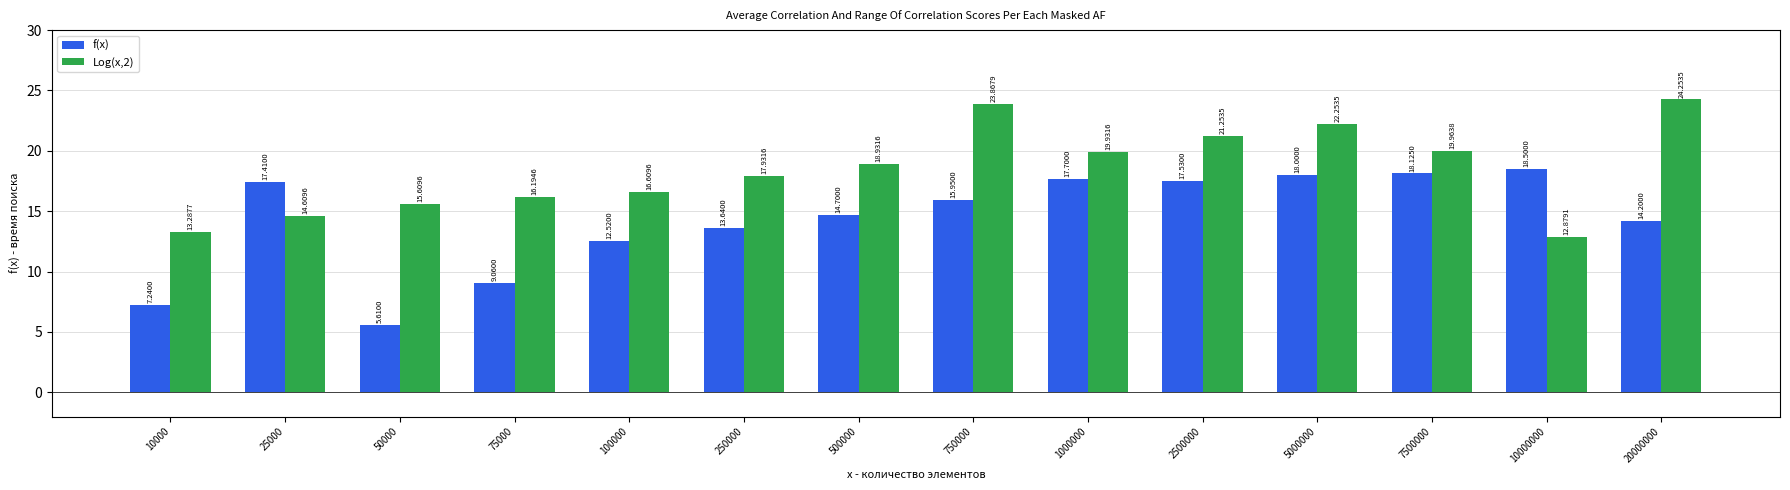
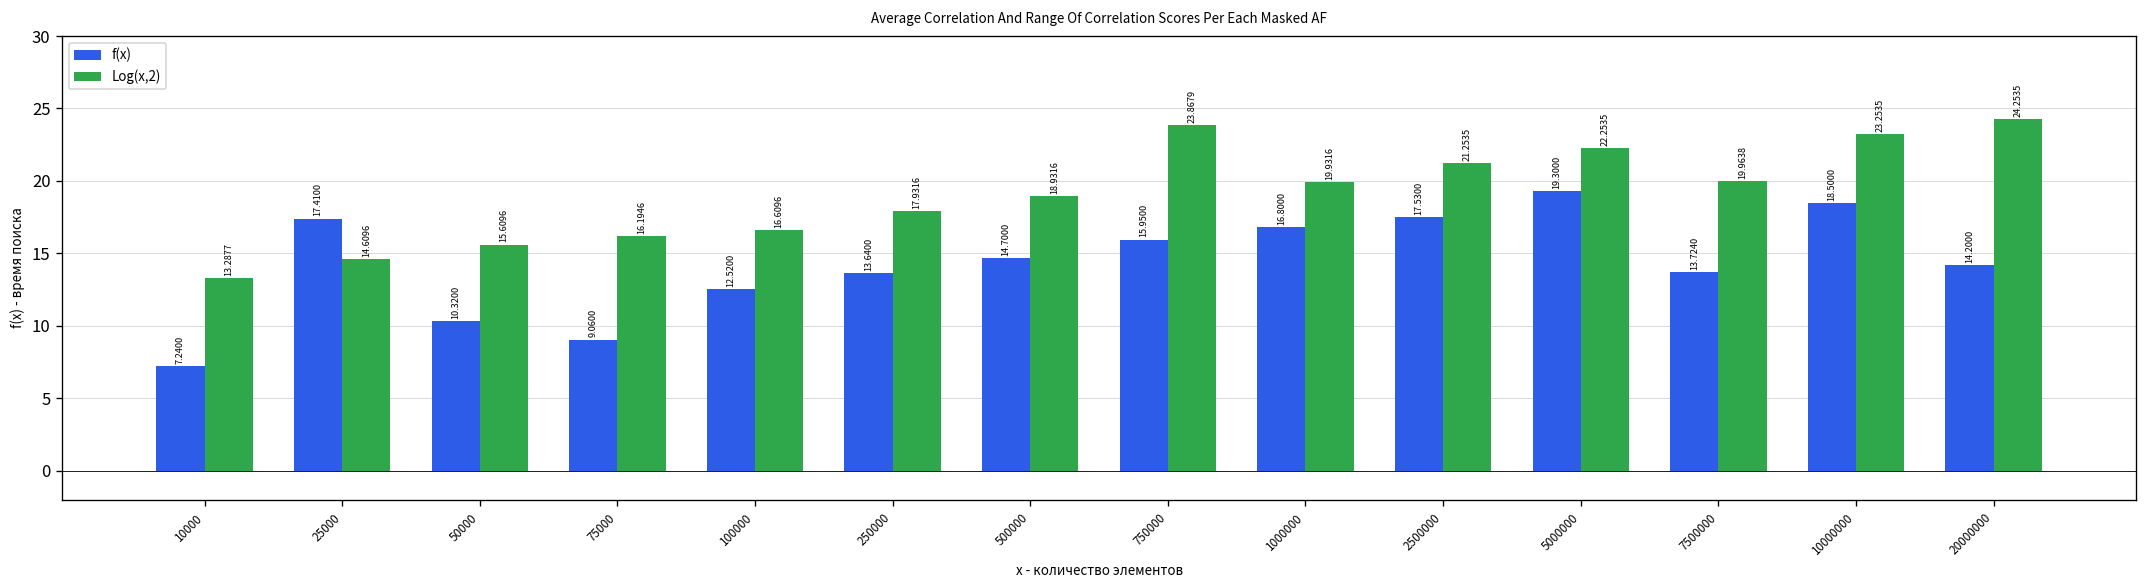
f(x), 50000: 5.6100 -> 10.3200
f(x), 1000000: 17.7000 -> 16.8000
f(x), 5000000: 18.0000 -> 19.3000
f(x), 7500000: 18.1250 -> 13.7240
Log(x,2), 10000000: 12.8791 -> 23.2535
